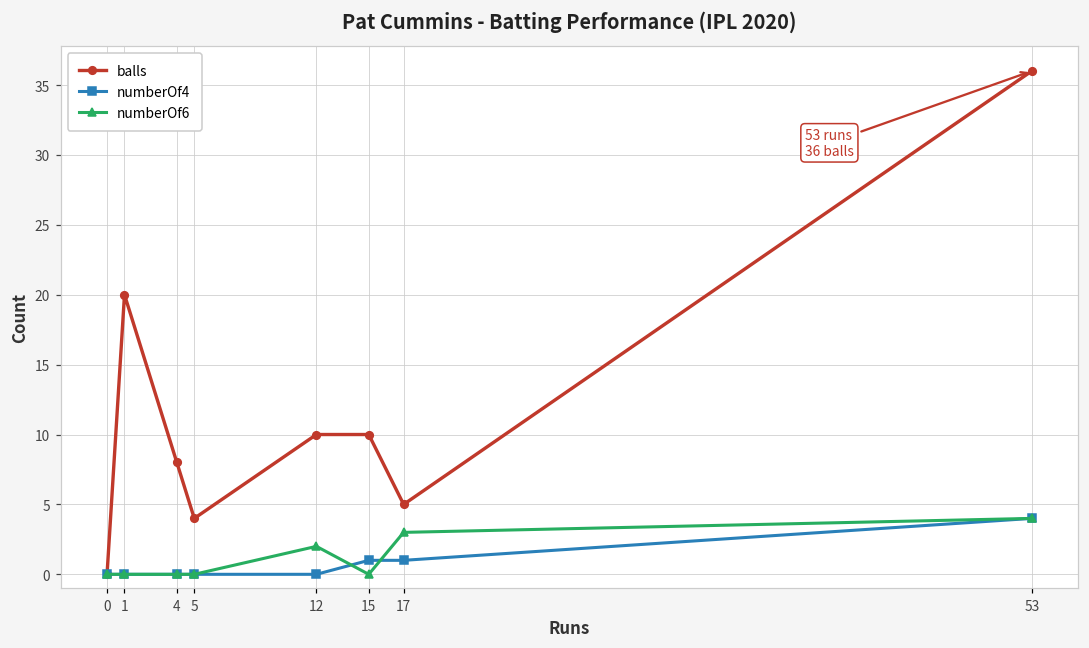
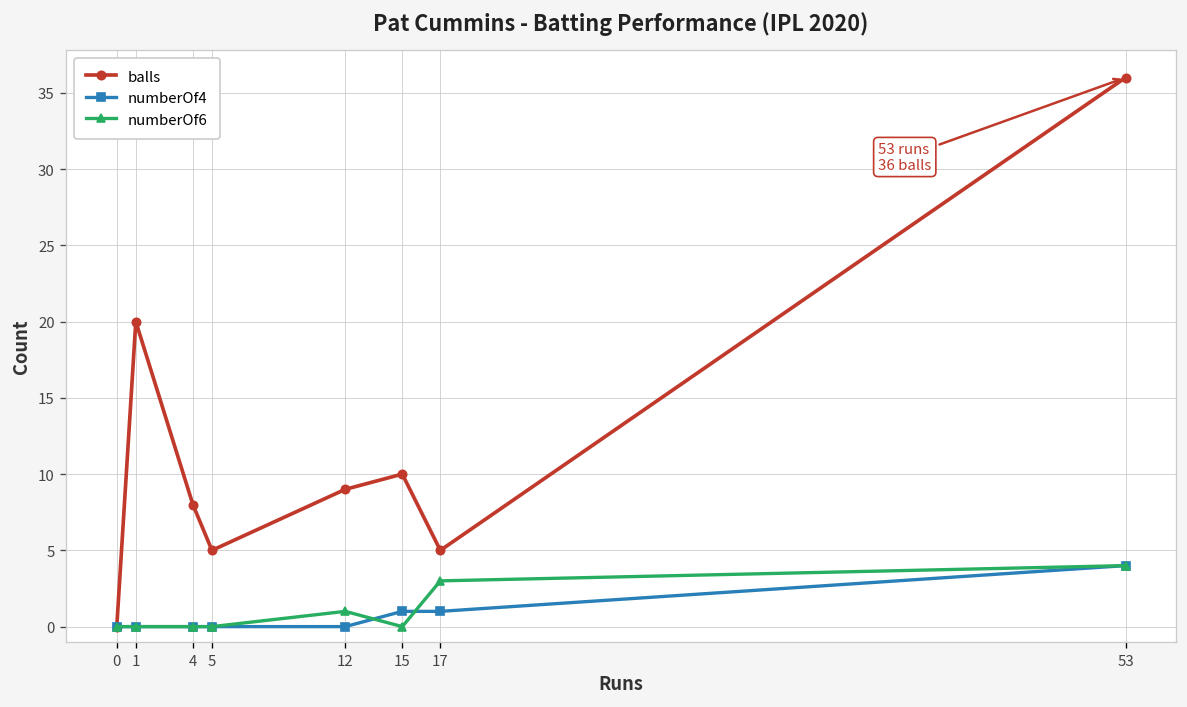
balls, 5: 4 -> 5
balls, 12: 10 -> 9
numberOf6, 12: 2 -> 1
